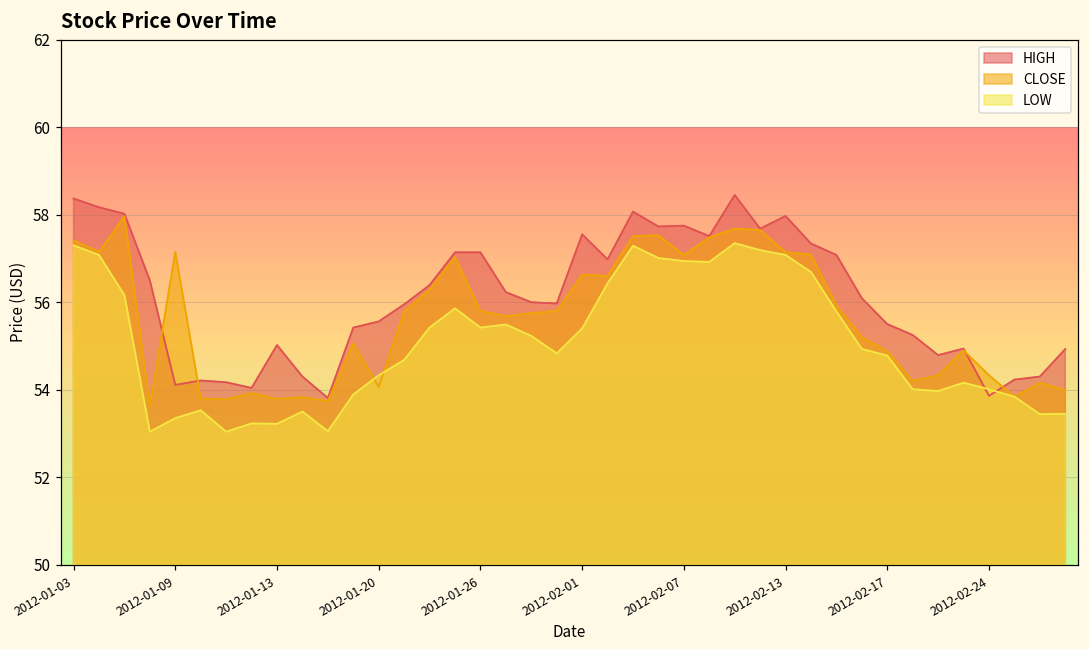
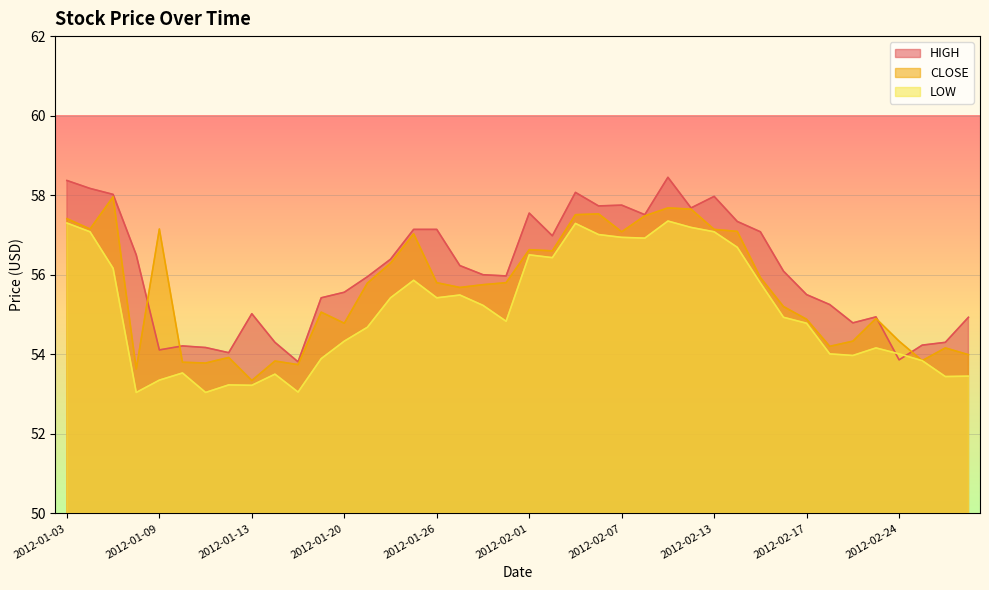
CLOSE, 2012-01-13: 53.8 -> 53.3
CLOSE, 2012-01-20: 54.1 -> 54.8
LOW, 2012-02-01: 55.4 -> 56.5
